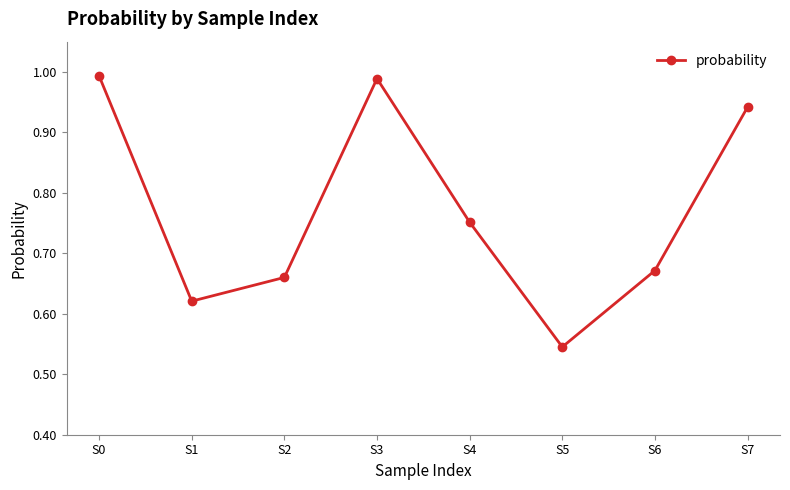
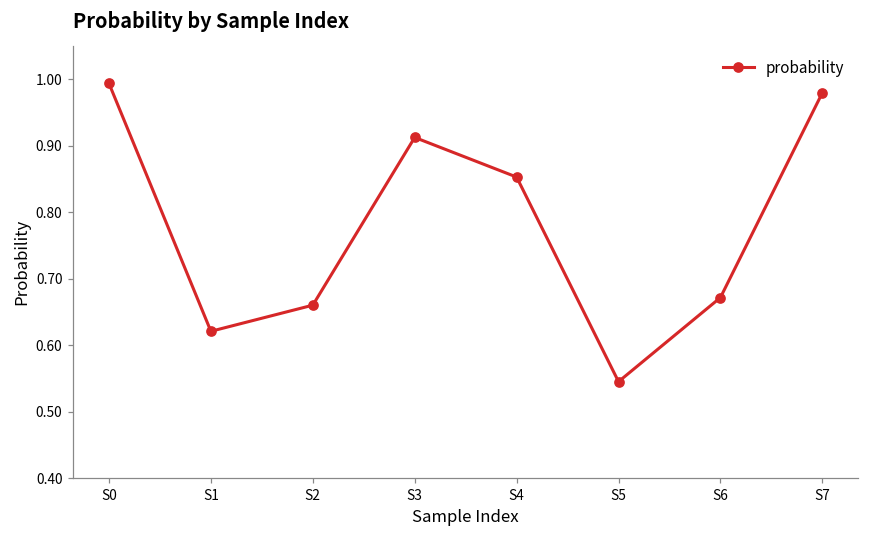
S3: 0.99 -> 0.91
S4: 0.75 -> 0.85
S7: 0.94 -> 0.98
